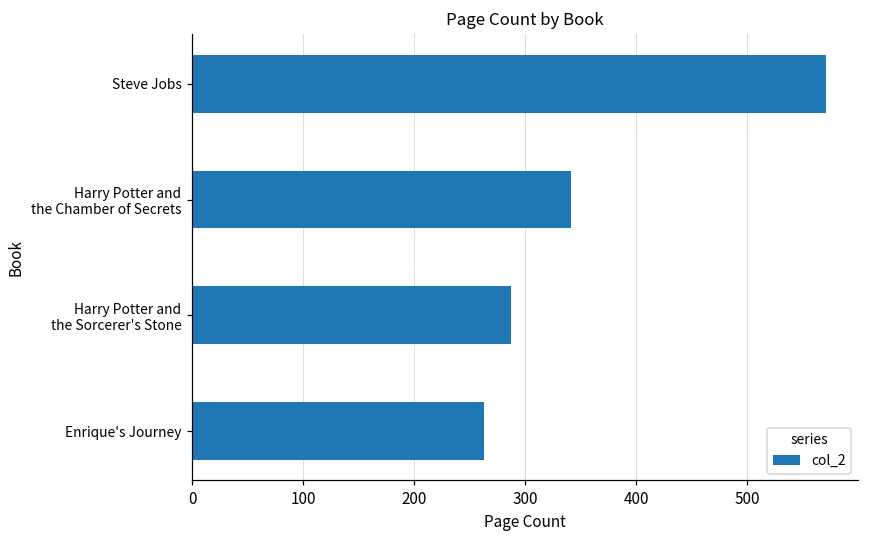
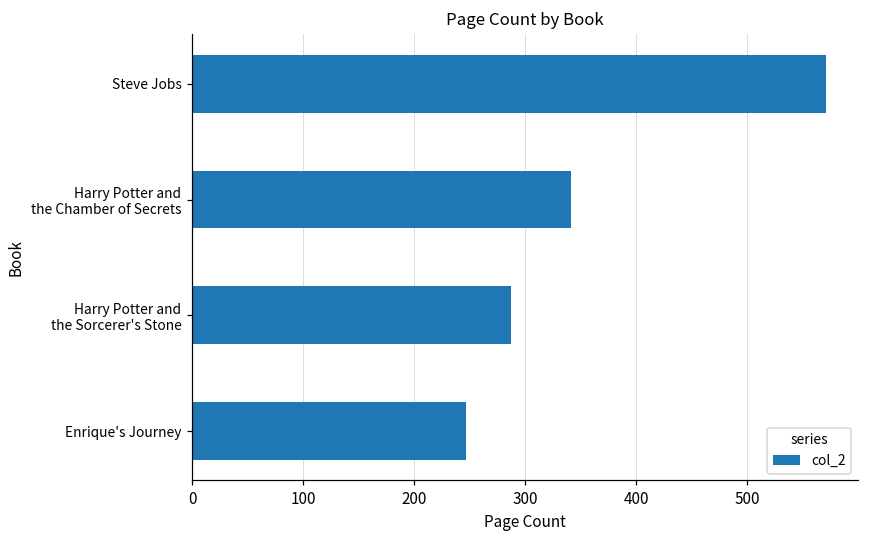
Enrique's Journey: 263 -> 247
